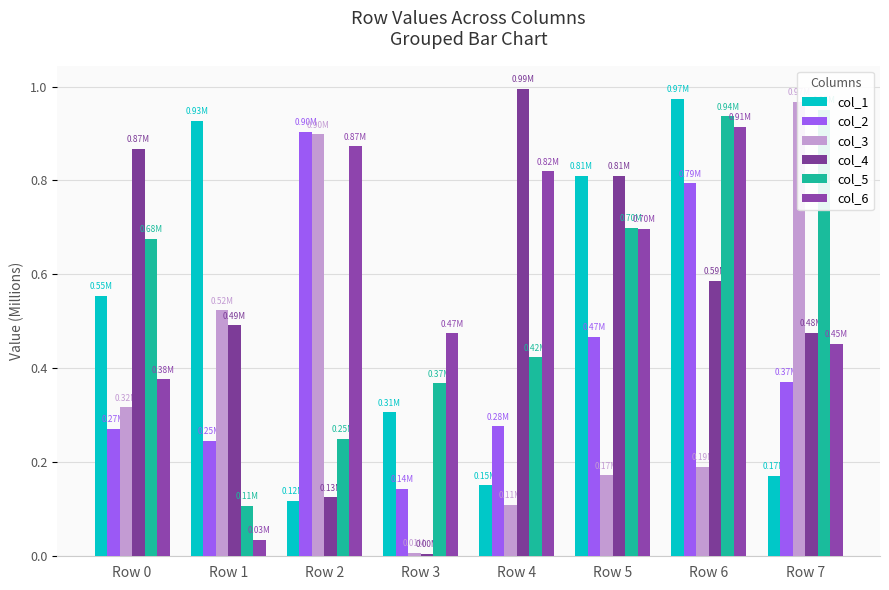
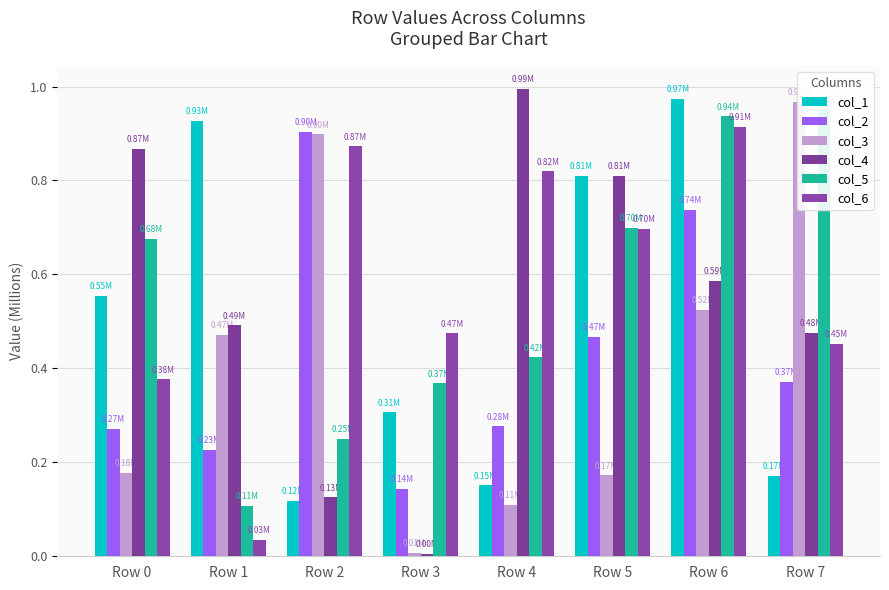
col_3, Row 0: 0.32M -> 0.18M
col_2, Row 1: 0.25M -> 0.23M
col_3, Row 1: 0.52M -> 0.47M
col_2, Row 6: 0.79M -> 0.74M
col_3, Row 6: 0.19M -> 0.52M
